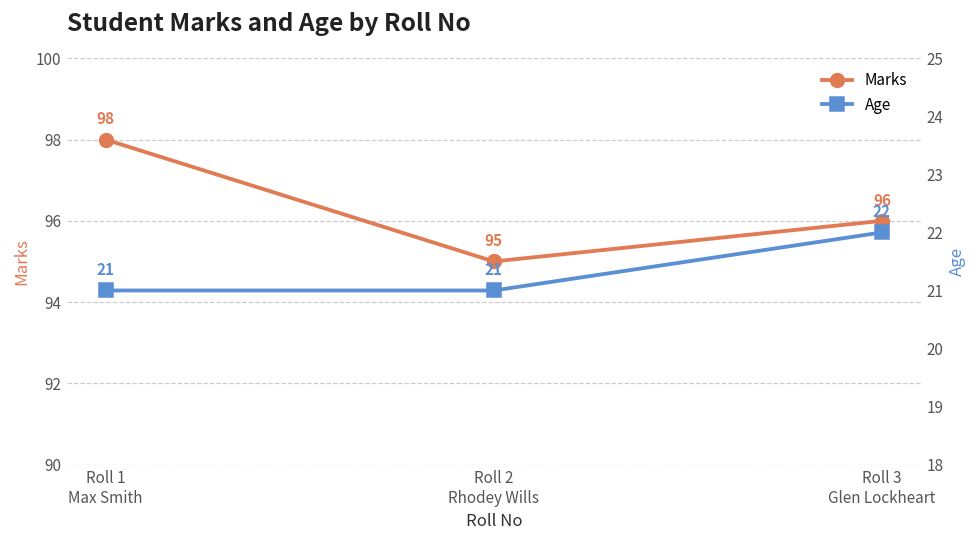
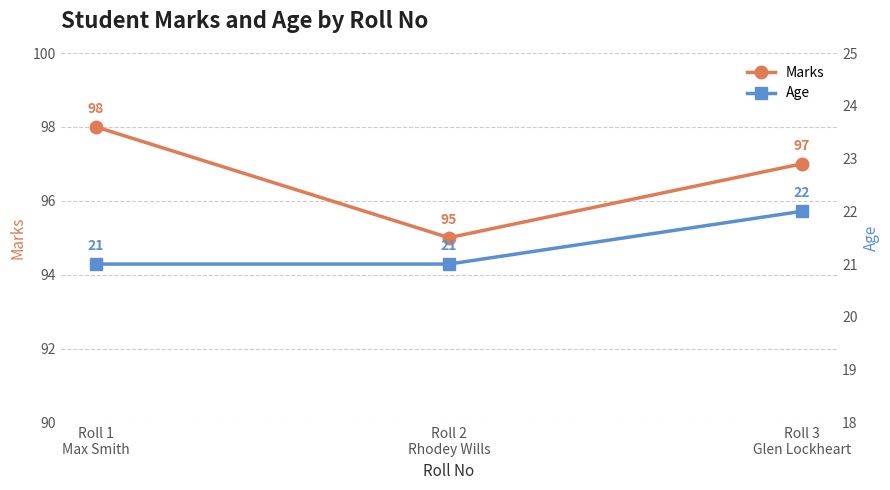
Marks, Roll 3 Glen Lockheart: 96 -> 97
